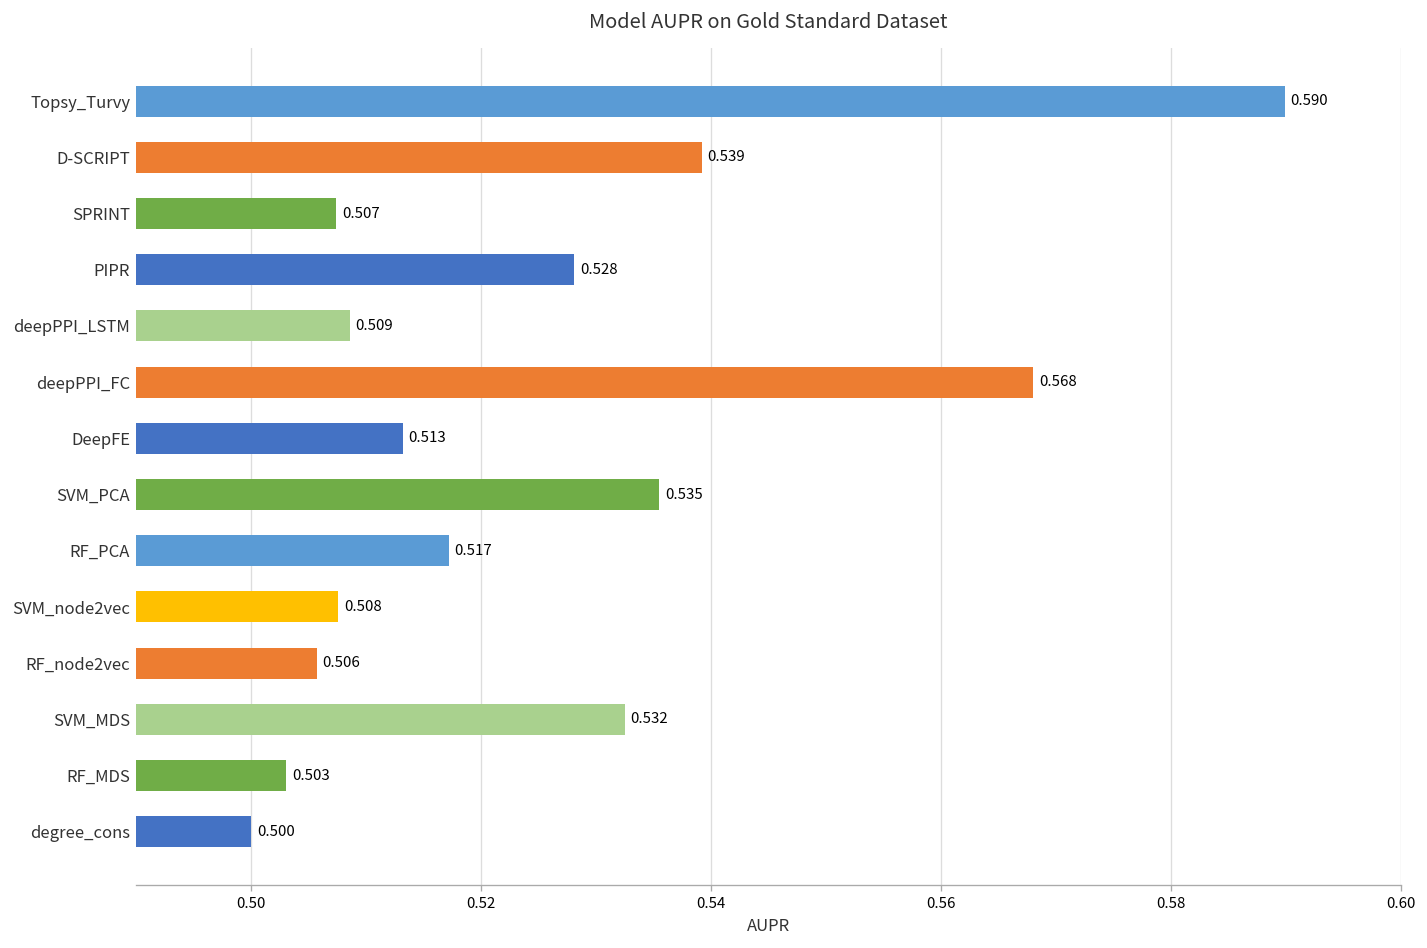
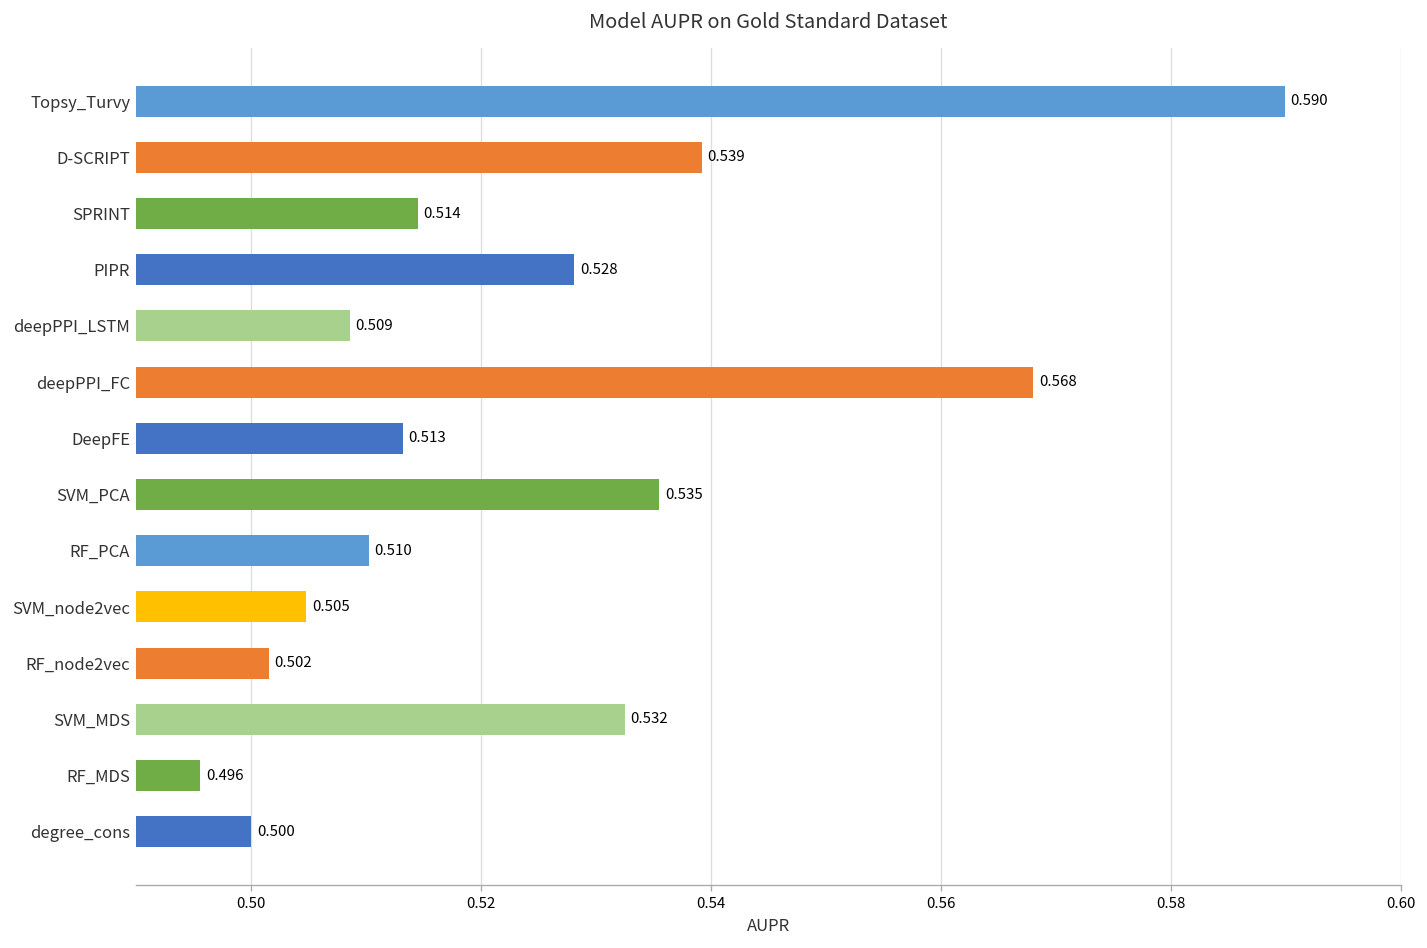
SPRINT: 0.507 -> 0.514
RF_PCA: 0.517 -> 0.510
SVM_node2vec: 0.508 -> 0.505
RF_node2vec: 0.506 -> 0.502
RF_MDS: 0.503 -> 0.496
